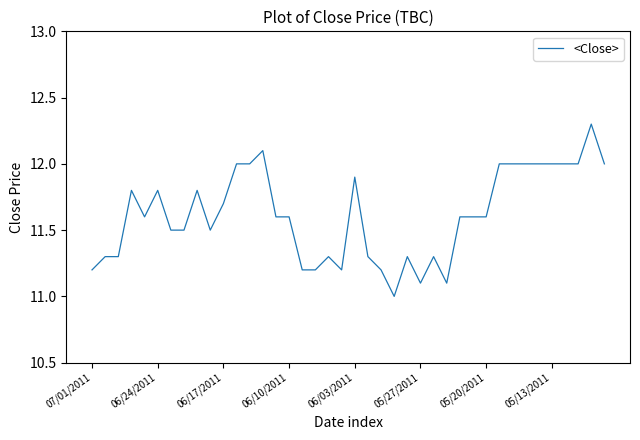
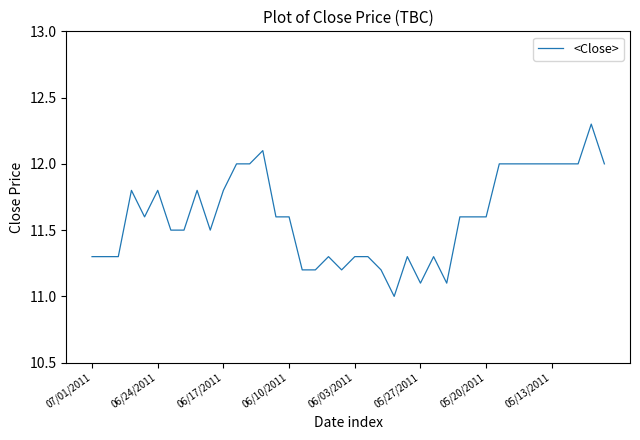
07/01/2011: 11.2 -> 11.3
06/17/2011: 11.7 -> 11.8
06/03/2011: 11.9 -> 11.3
